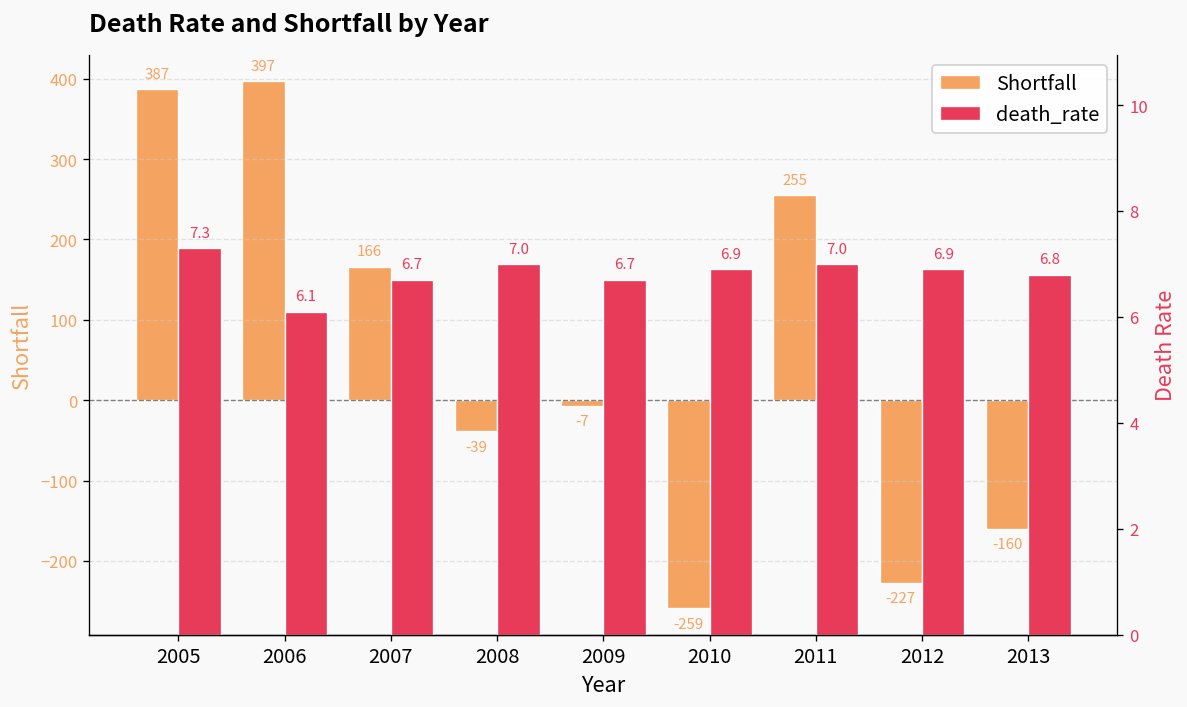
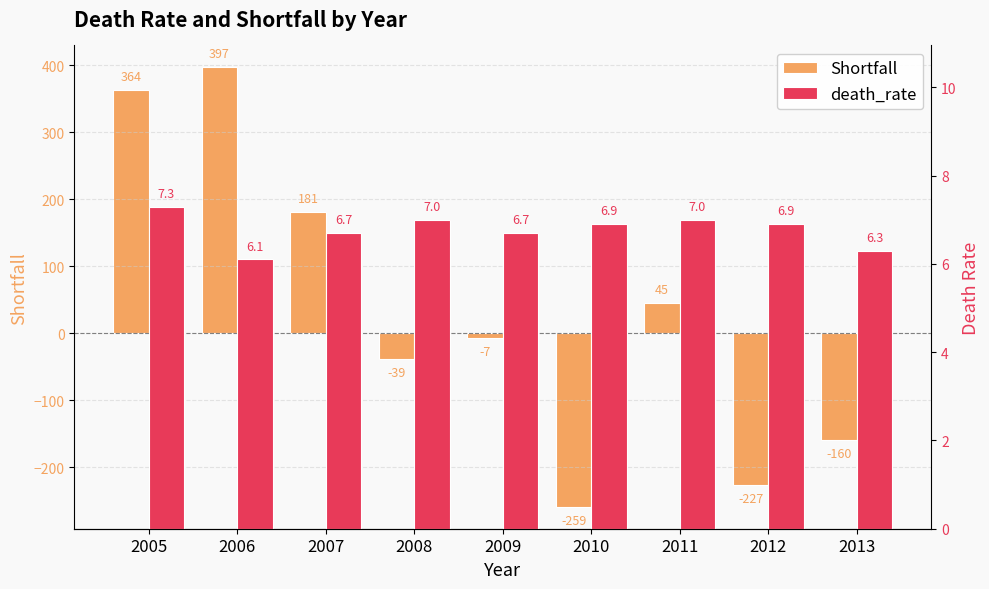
Shortfall, 2005: 387 -> 364
Shortfall, 2007: 166 -> 181
Shortfall, 2011: 255 -> 45
death_rate, 2013: 6.8 -> 6.3
